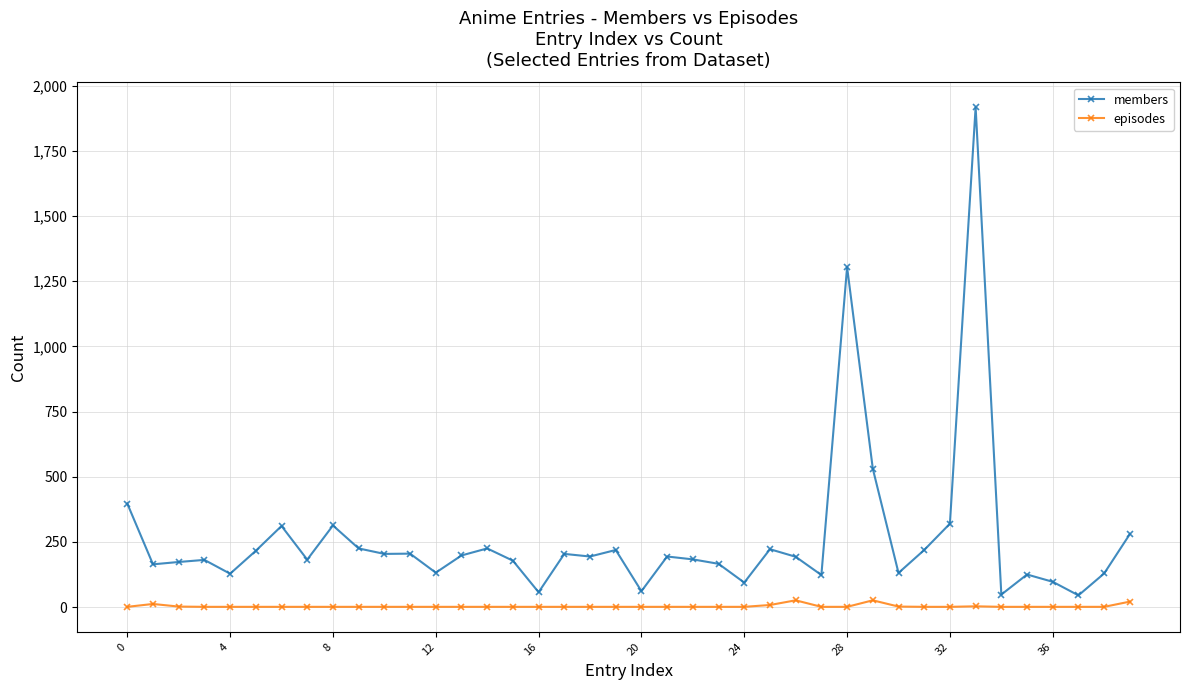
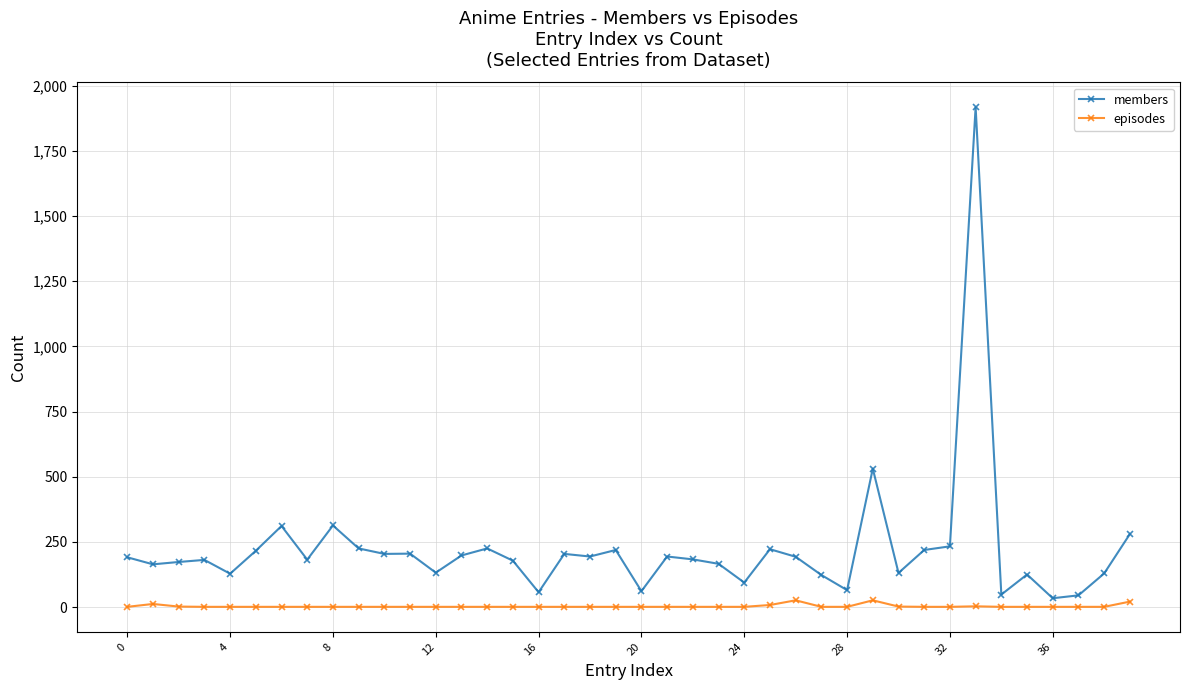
members, 0: 400 -> 190
members, 28: 1,300 -> 70
members, 32: 320 -> 230
members, 36: 100 -> 30
